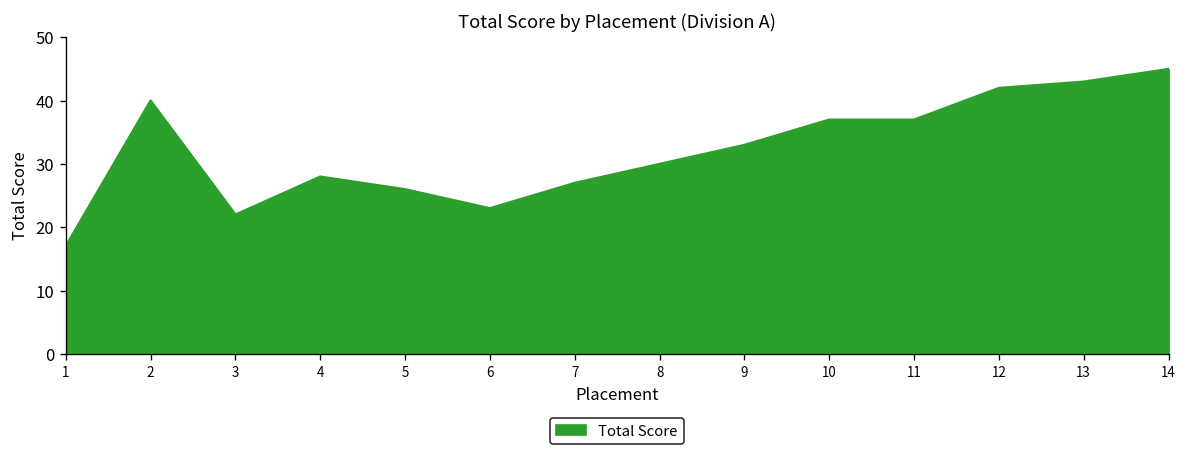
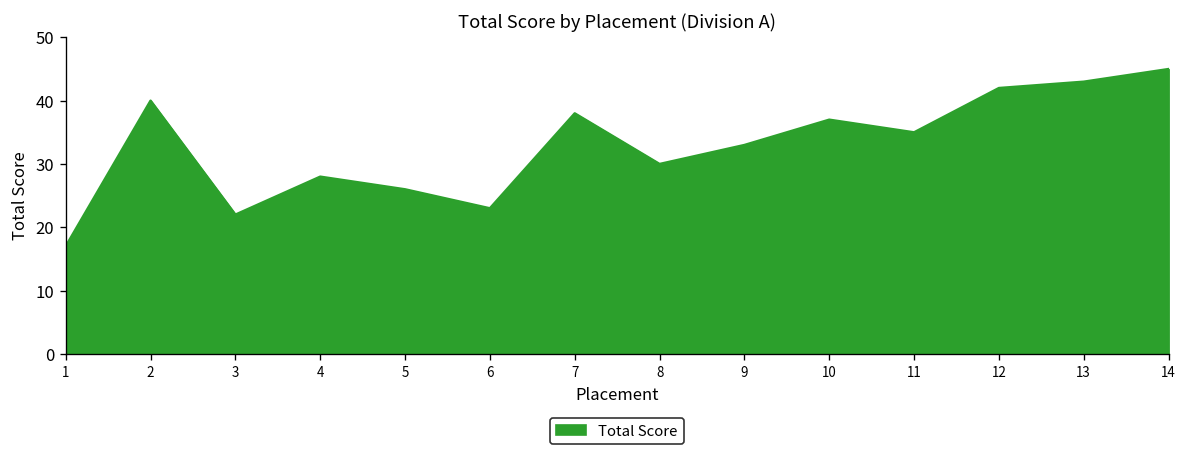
7: 27 -> 38
11: 37 -> 35
